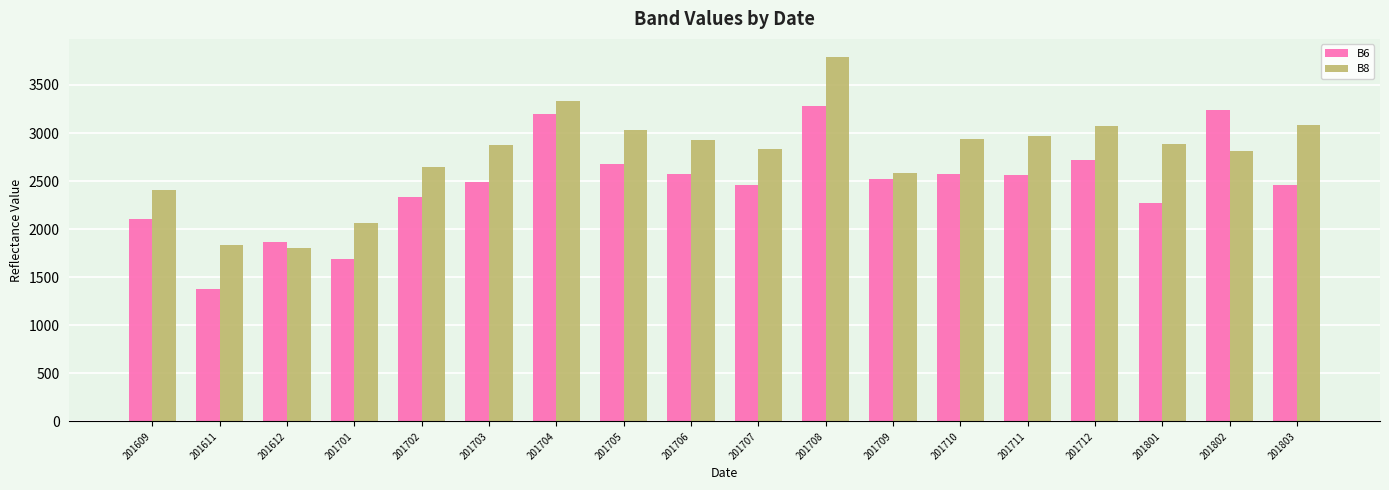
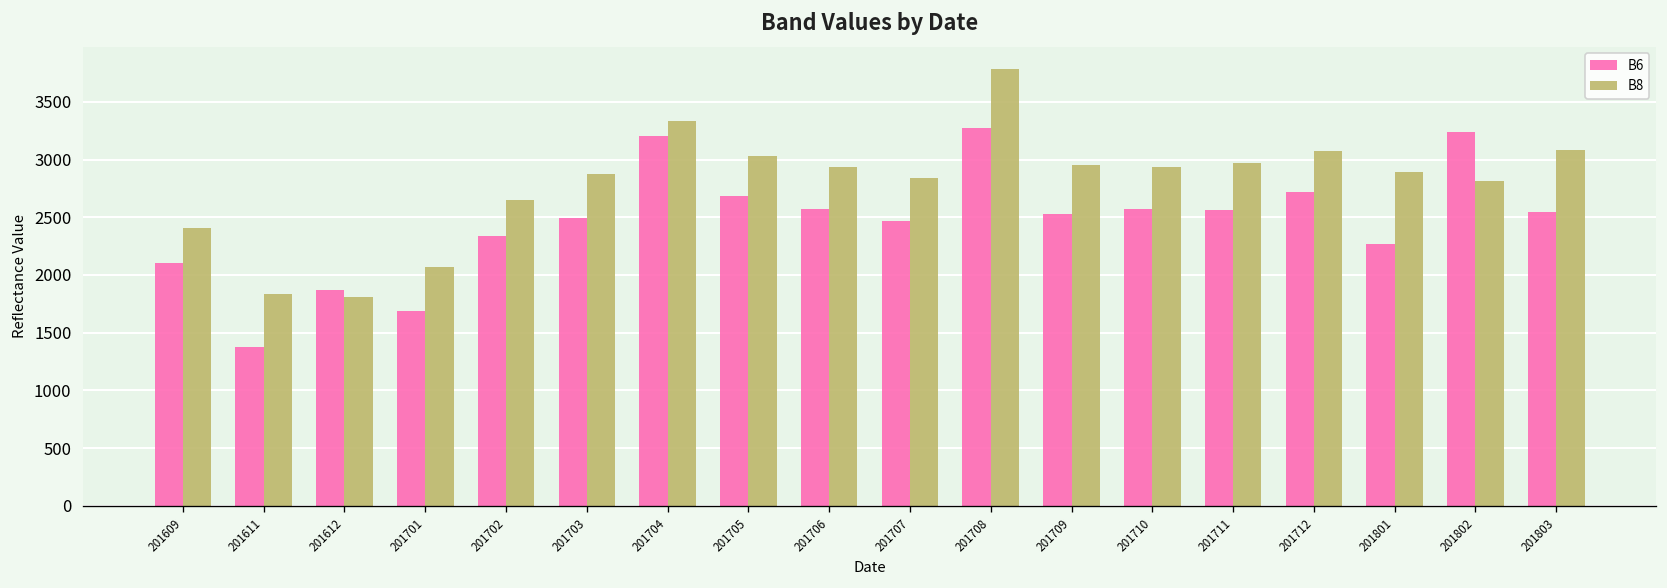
B8, 201709: 2600 -> 3000
B6, 201803: 2460 -> 2540
